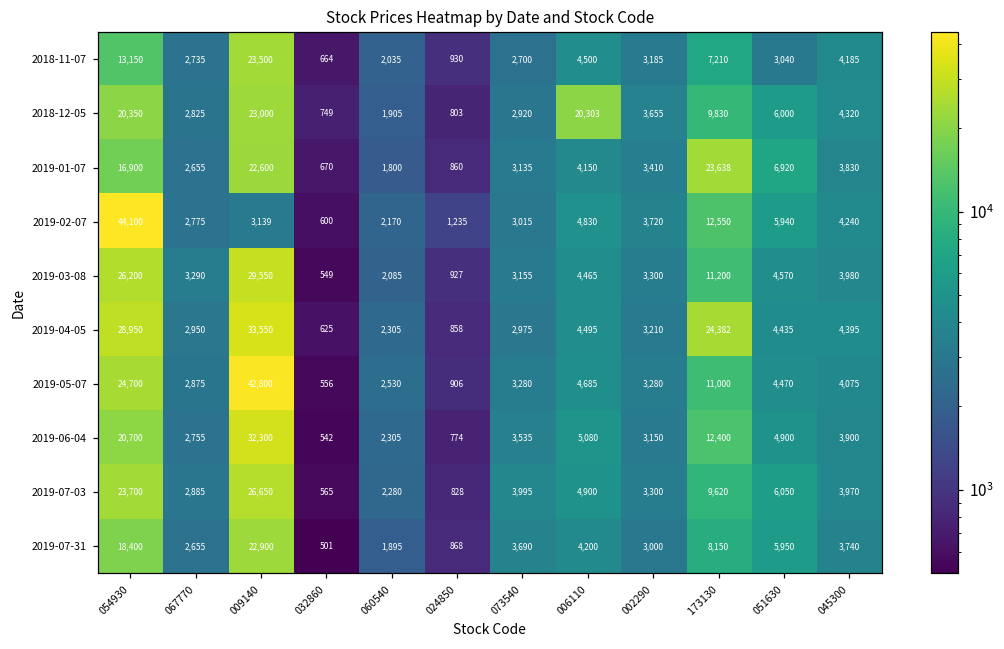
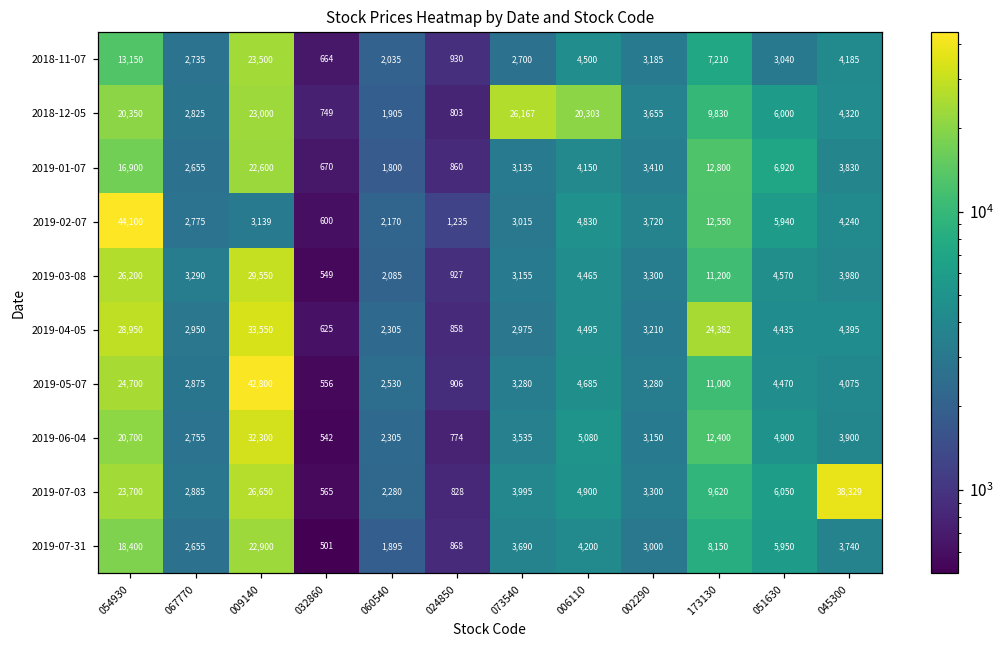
2018-12-05, 073540: 2,920 -> 26,167
2019-01-07, 173130: 23,638 -> 12,800
2019-07-03, 045300: 3,970 -> 38,329
